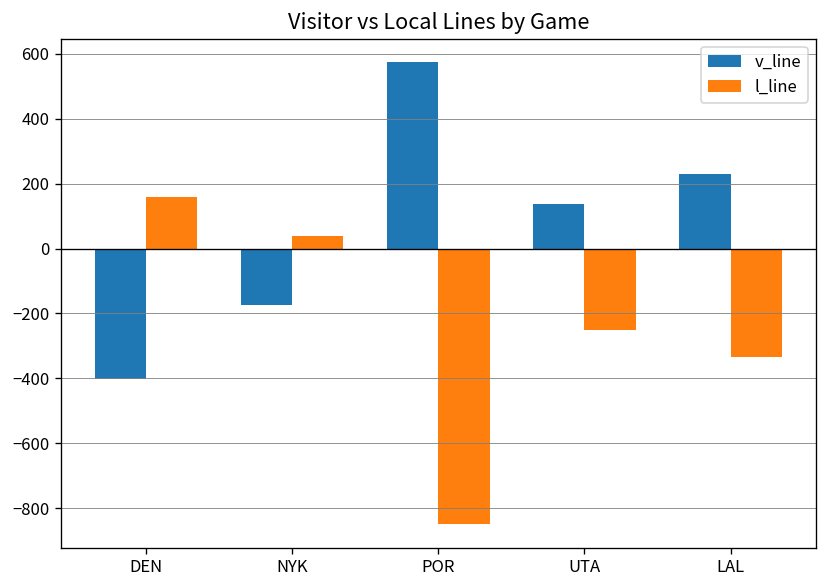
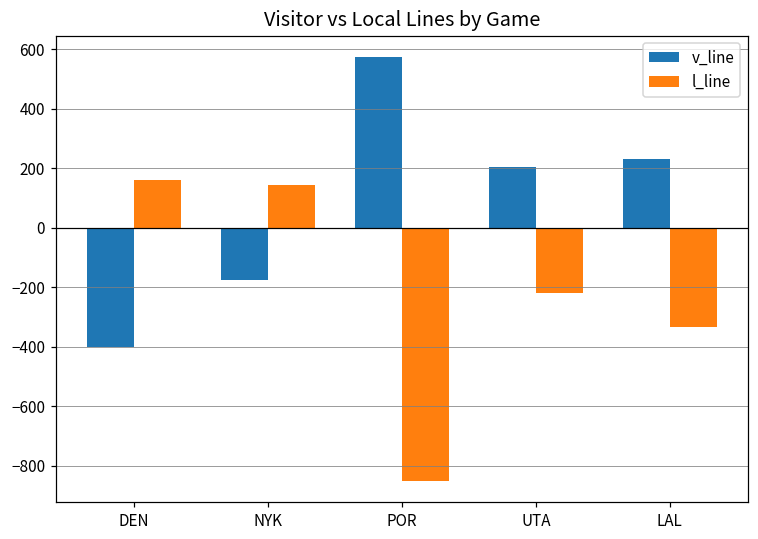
l_line, NYK: 40 -> 150
v_line, UTA: 140 -> 210
l_line, UTA: -250 -> -220
